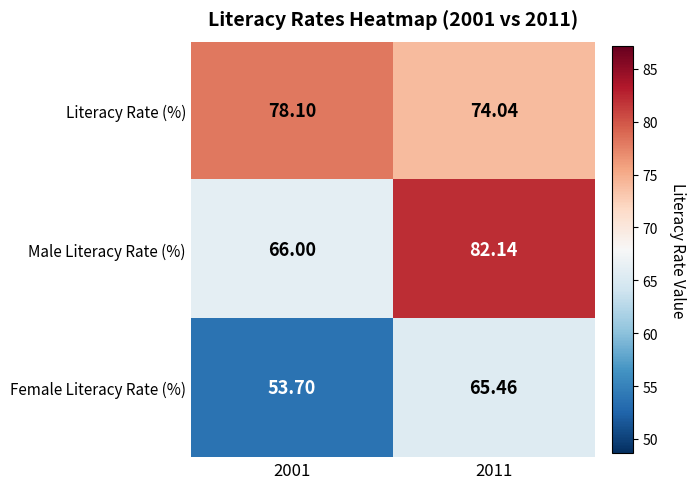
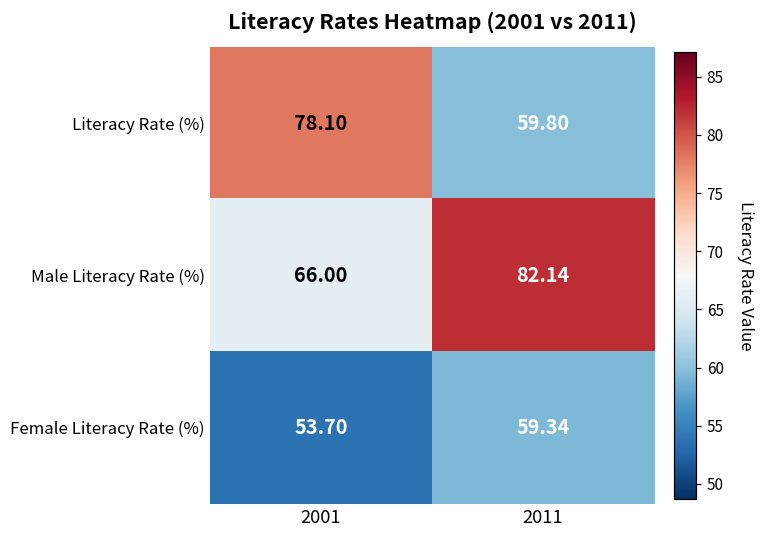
Literacy Rate (%), 2011: 74.04 -> 59.80
Female Literacy Rate (%), 2011: 65.46 -> 59.34
